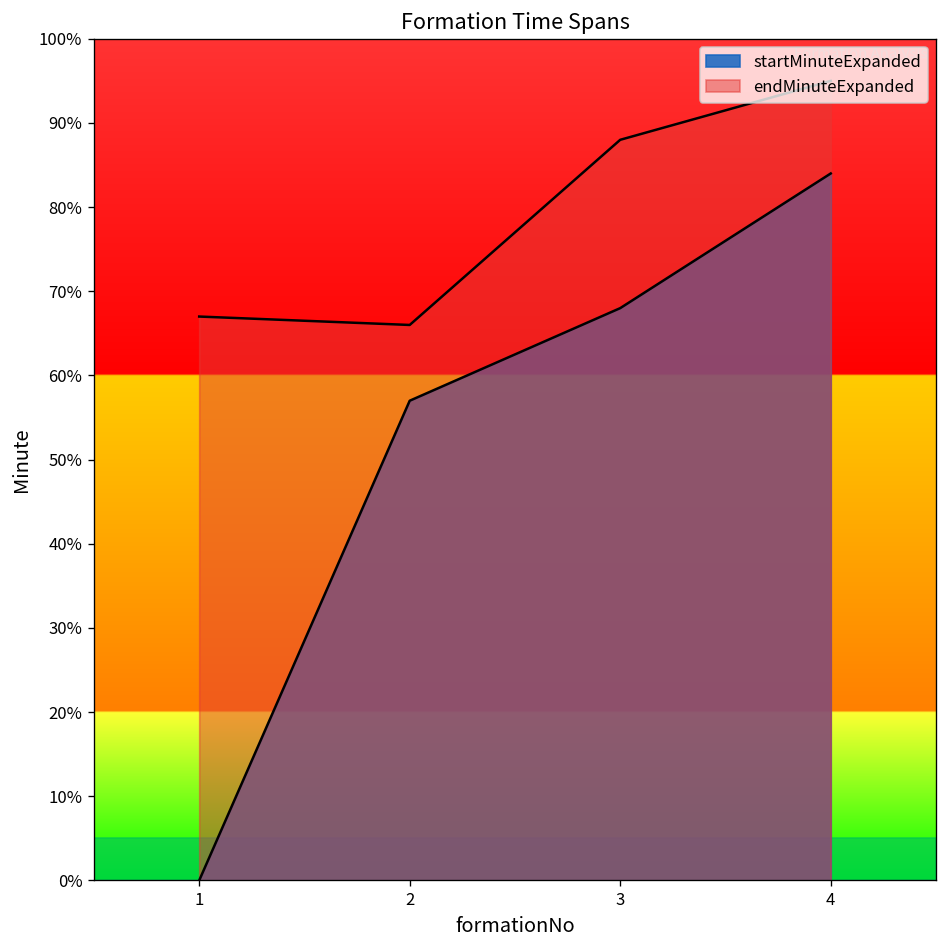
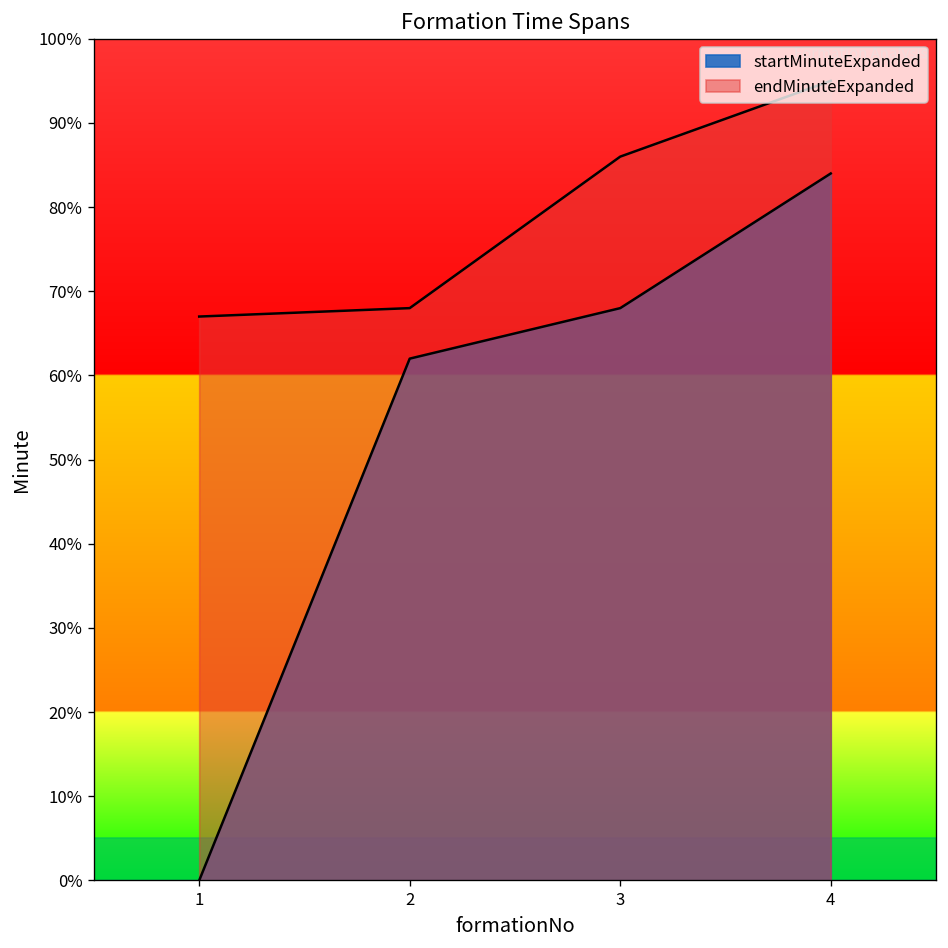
startMinuteExpanded, 2: 57% -> 62%
endMinuteExpanded, 2: 66% -> 68%
endMinuteExpanded, 3: 88% -> 86%
